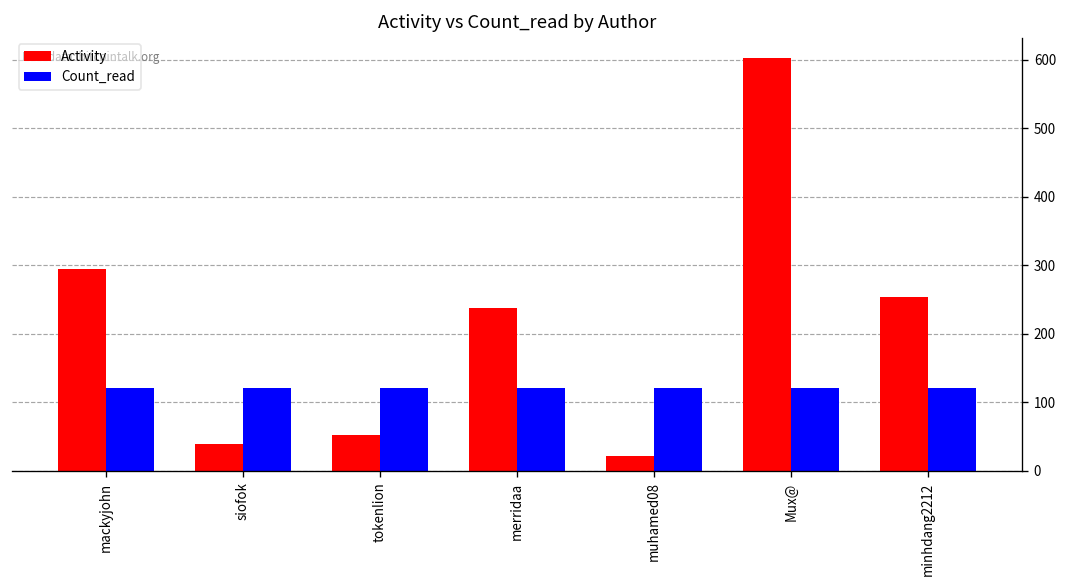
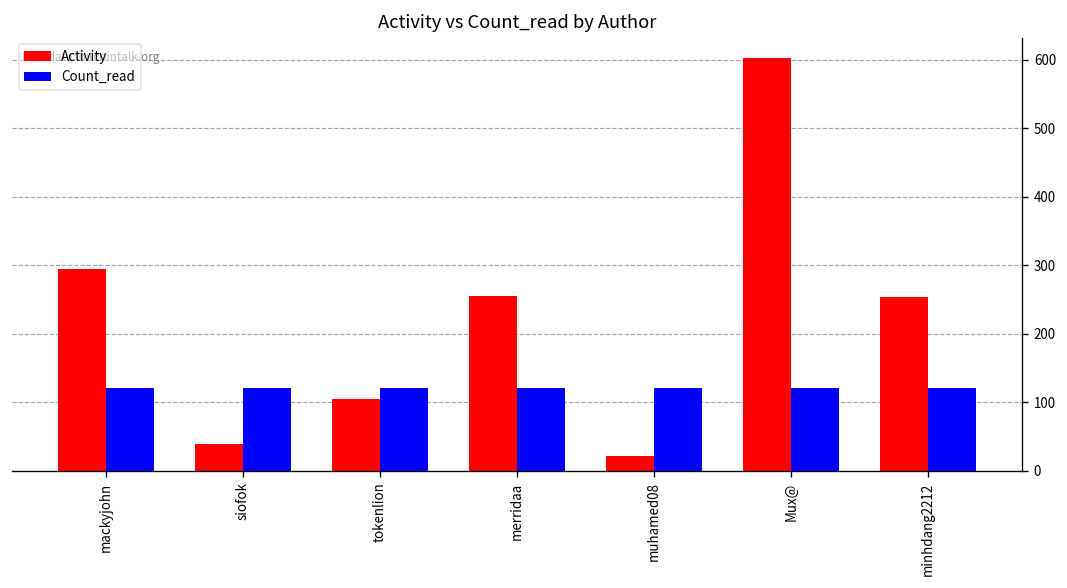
Activity, tokenlion: 50 -> 100
Activity, merridaa: 240 -> 260
